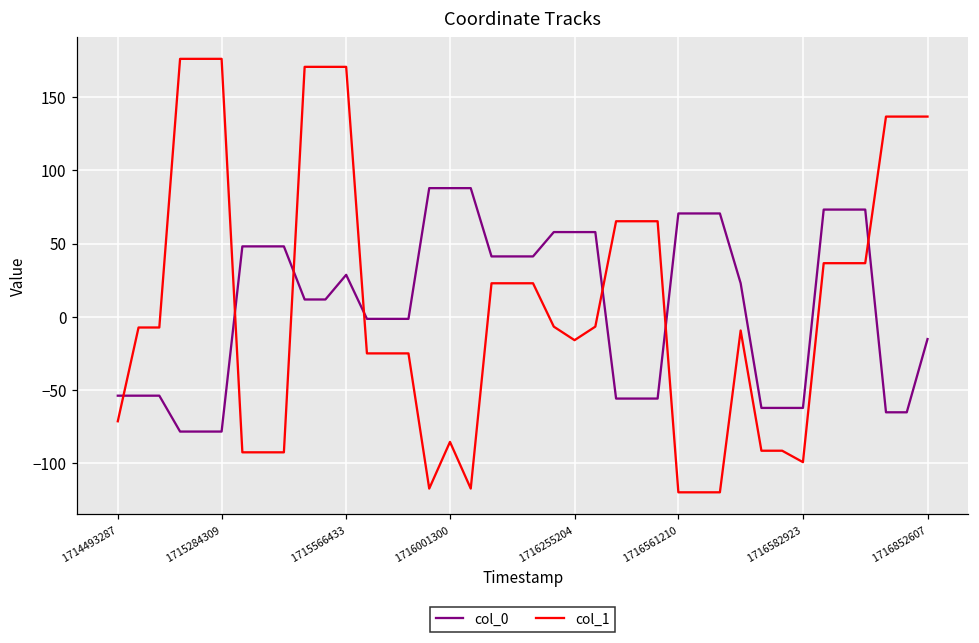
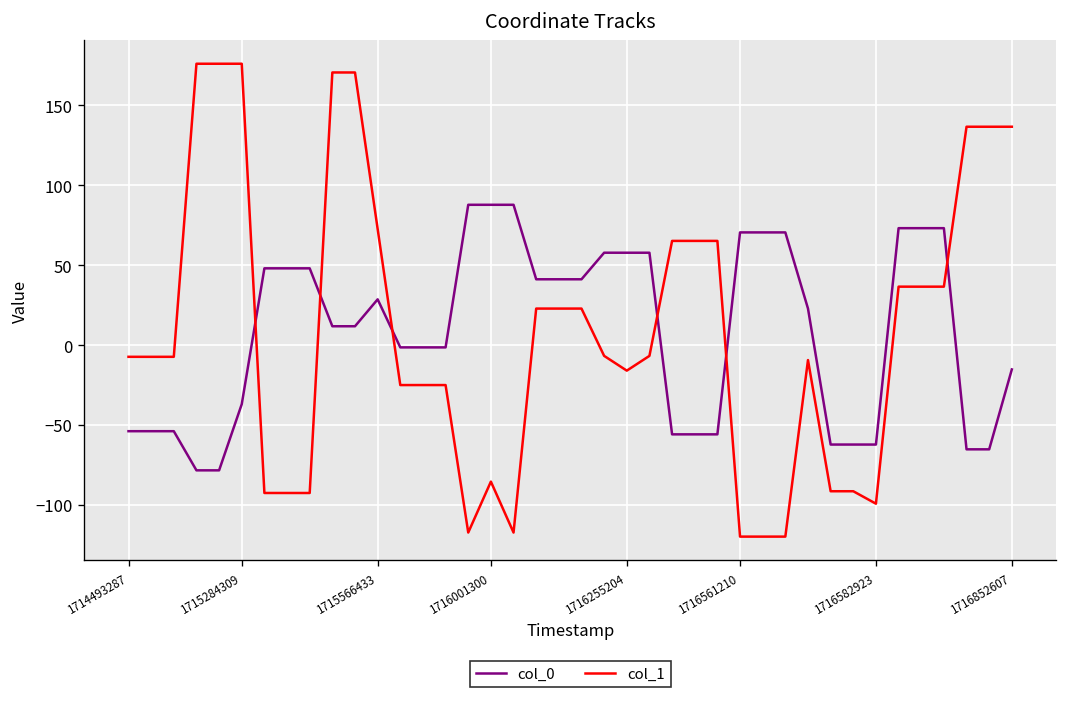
col_1, 1714493287: -71 -> -7
col_0, 1715284309: -78 -> -37
col_1, 1715566433: 171 -> 73
